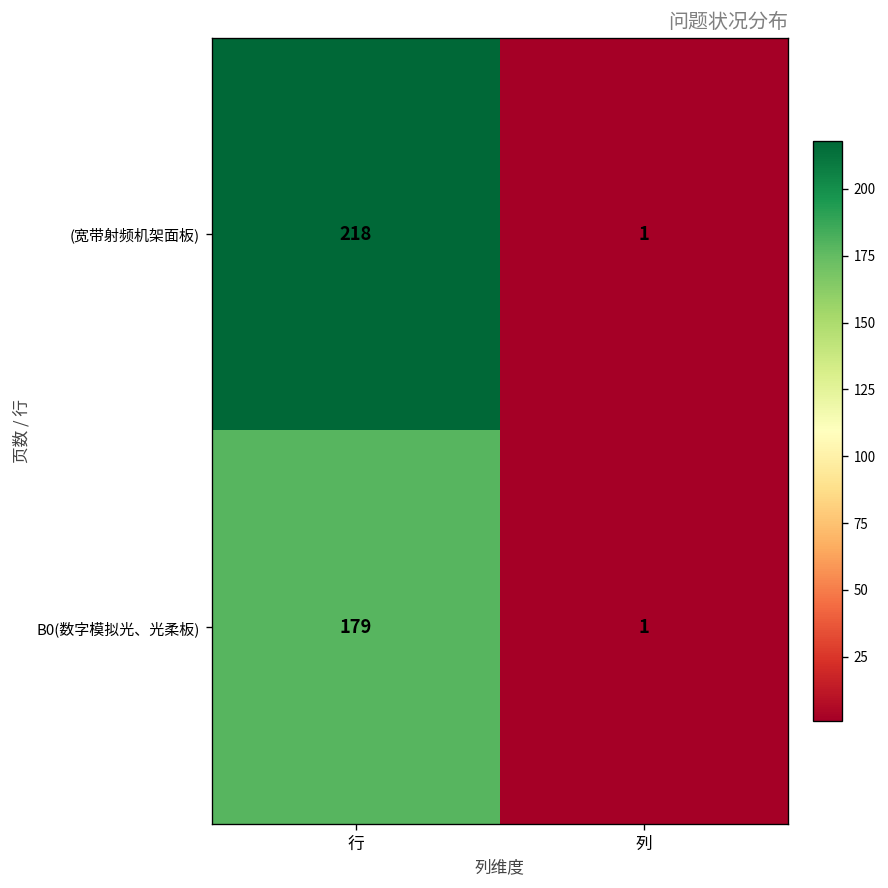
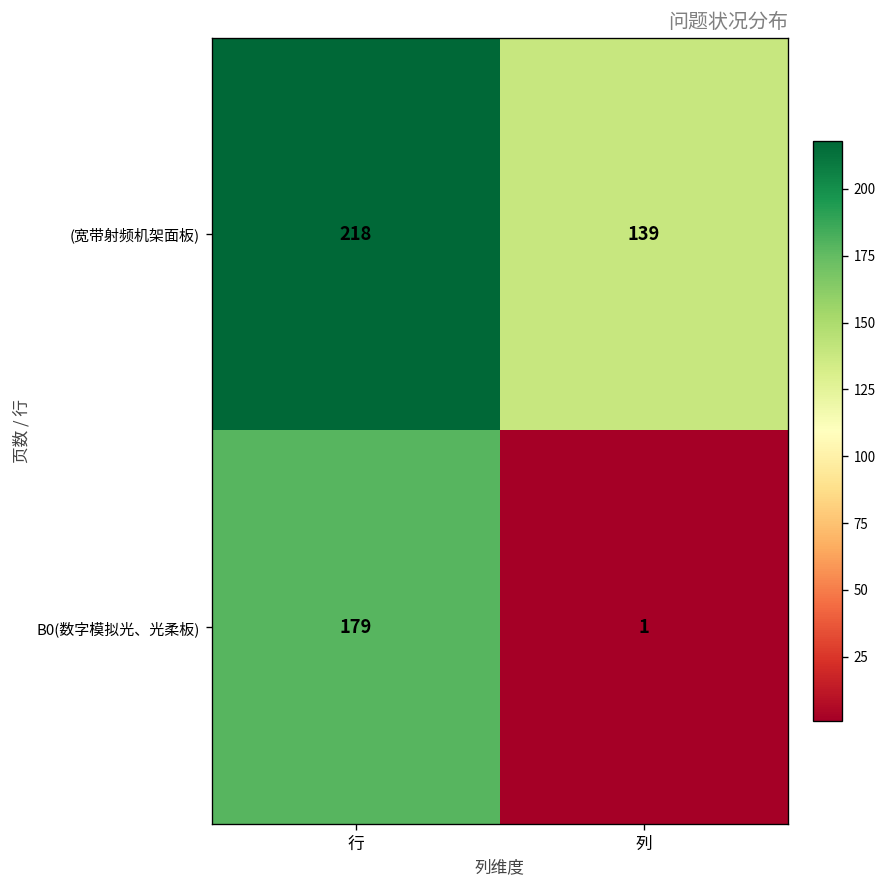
(宽带射频机架面板), 列: 1 -> 139
